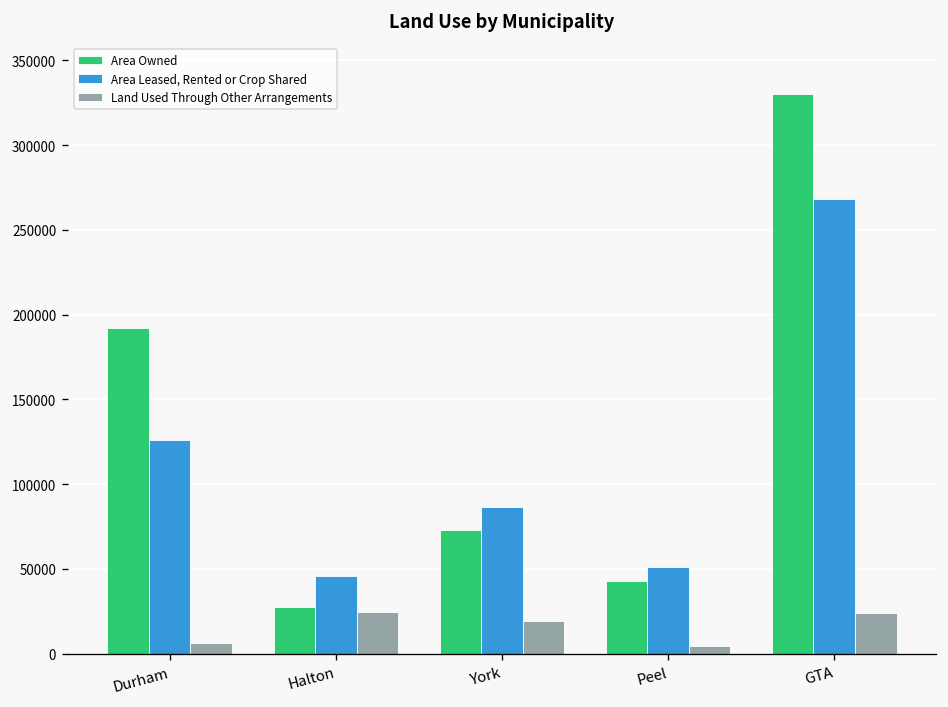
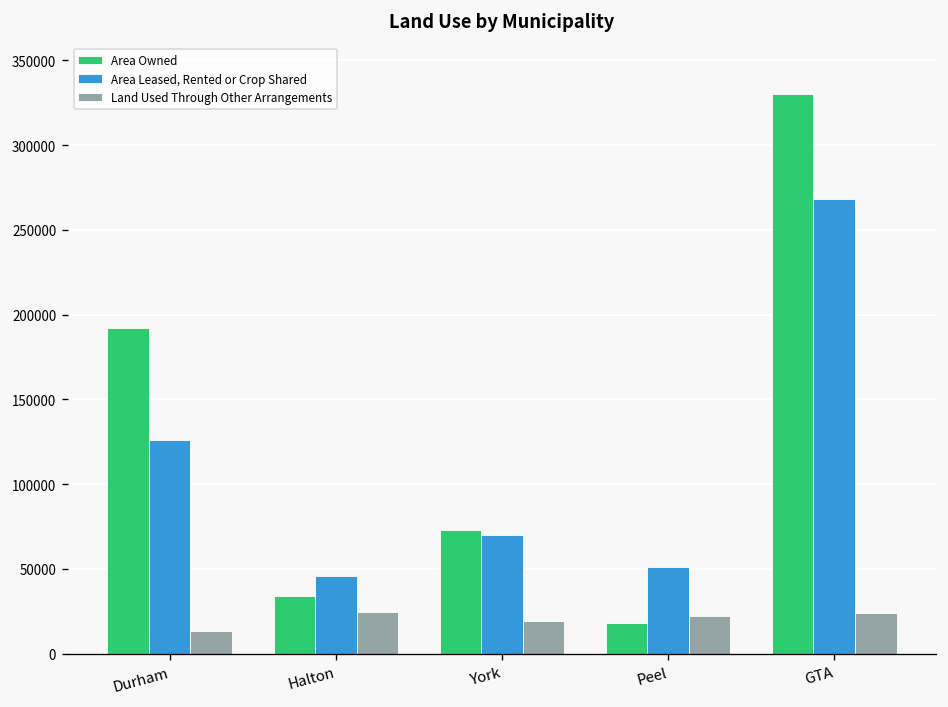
Land Used Through Other Arrangements, Durham: 6000 -> 13000
Area Owned, Halton: 28000 -> 34000
Area Leased, Rented or Crop Shared, York: 86000 -> 70000
Area Owned, Peel: 43000 -> 18000
Land Used Through Other Arrangements, Peel: 4000 -> 22000
